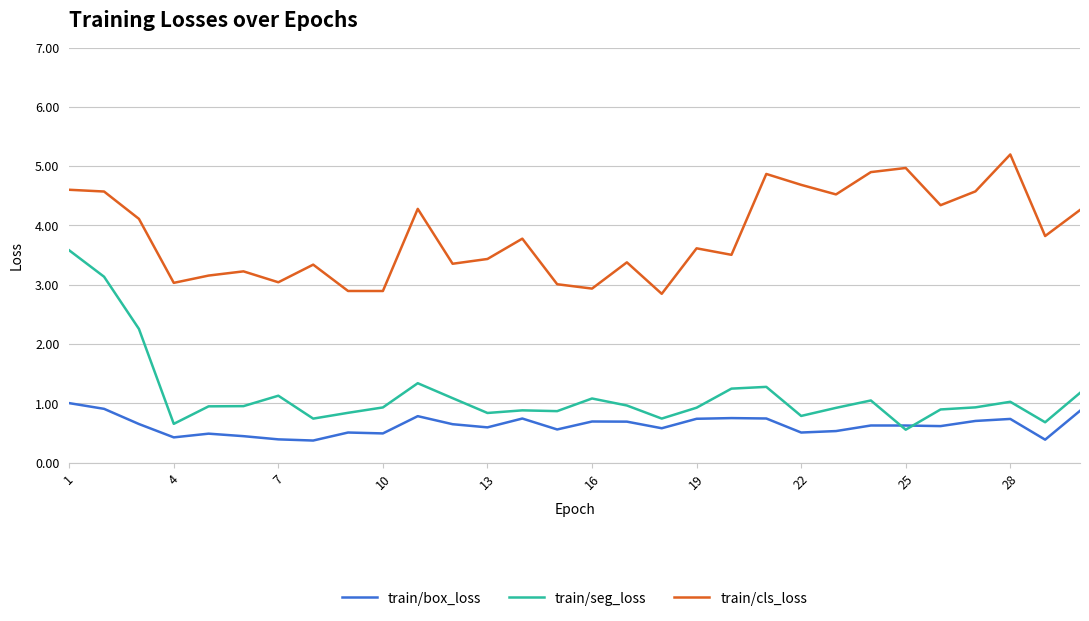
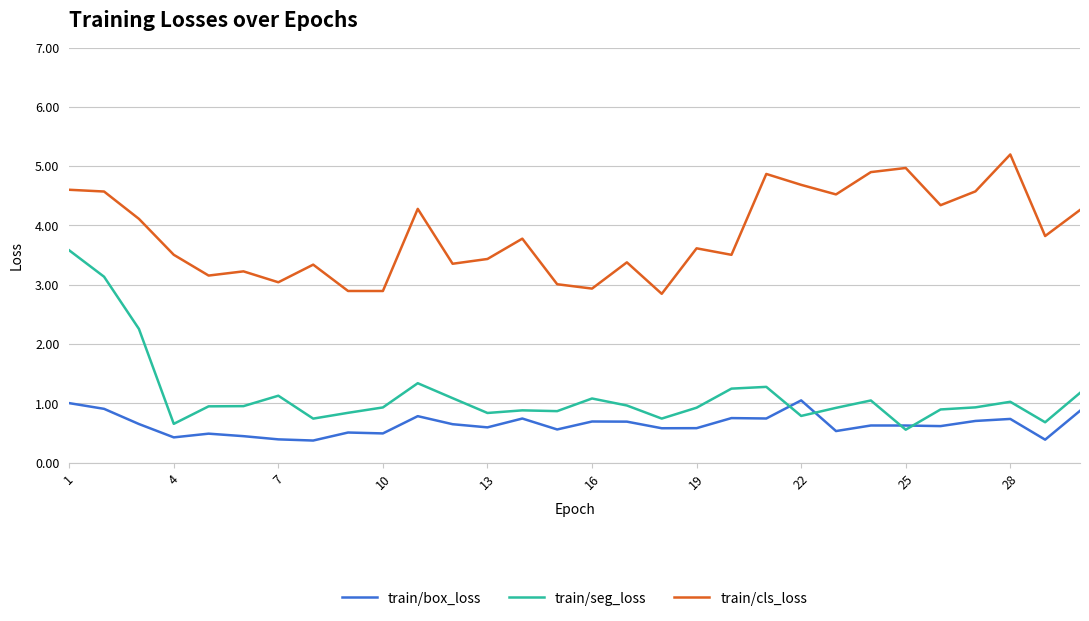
train/cls_loss, 4: 3.0 -> 3.5
train/box_loss, 19: 0.7 -> 0.6
train/box_loss, 22: 0.5 -> 1.1
